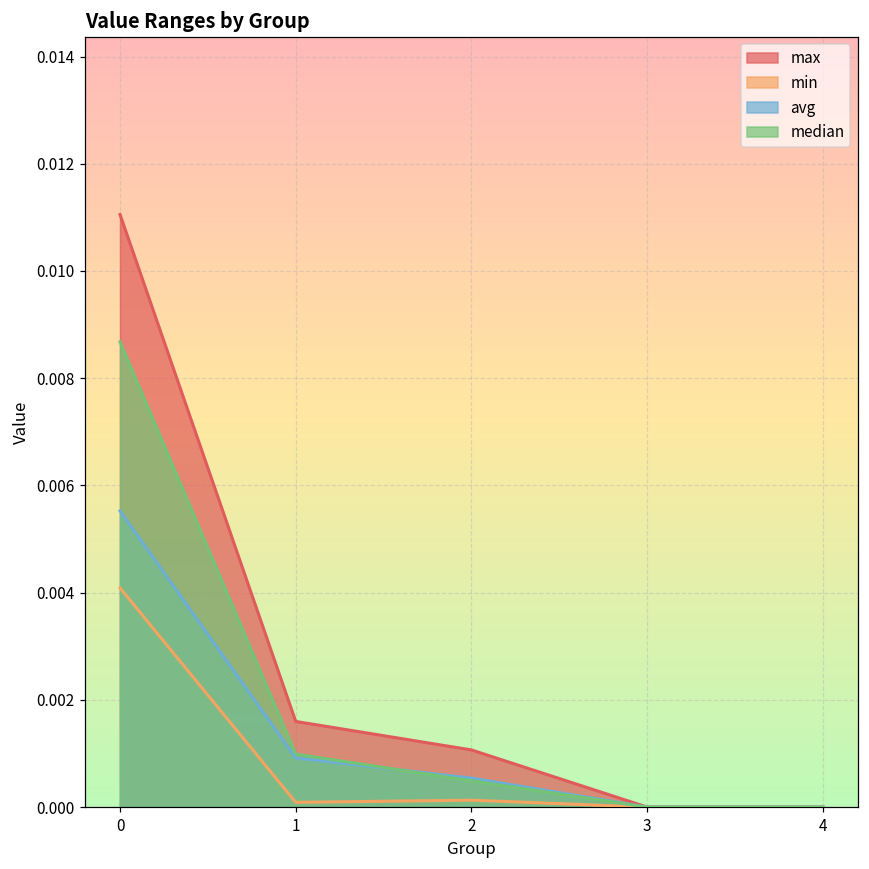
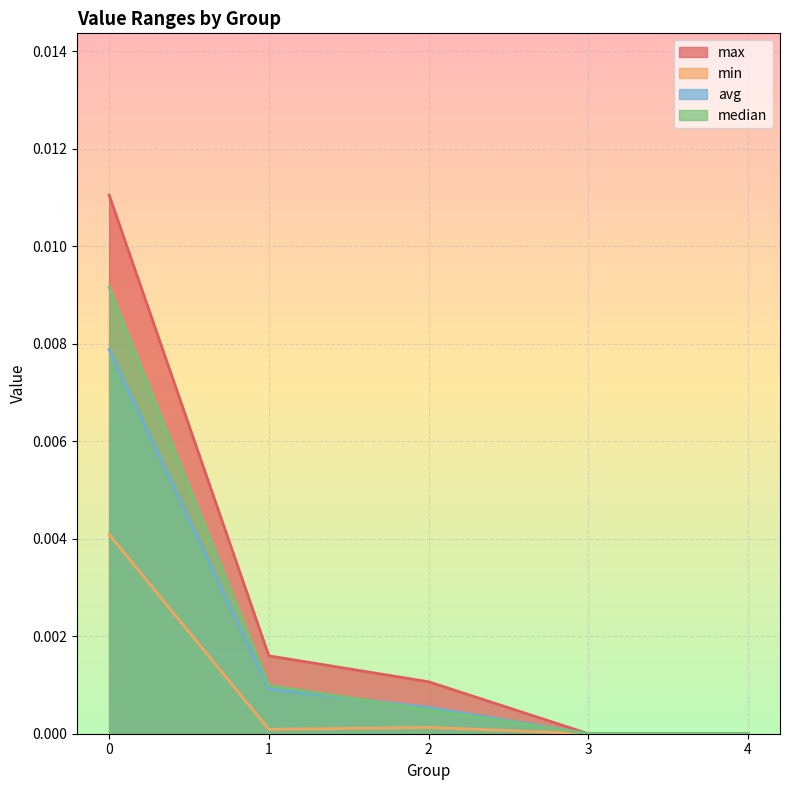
avg, 0: 0.0055 -> 0.0079
median, 0: 0.0087 -> 0.0092
